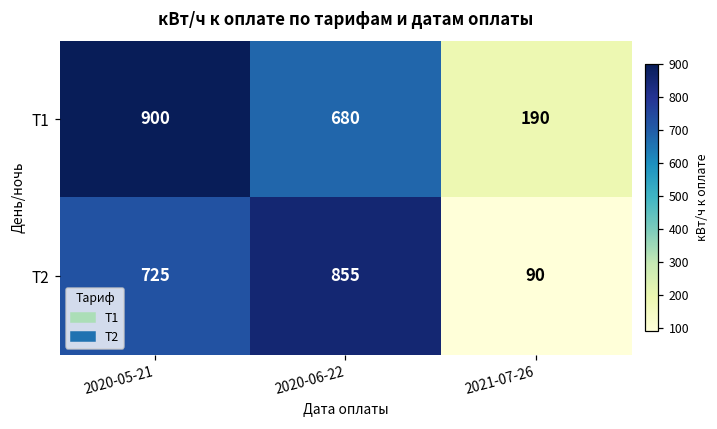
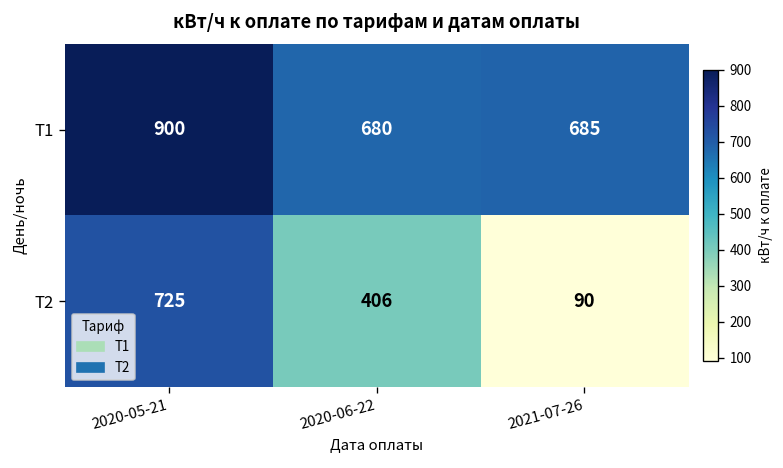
Т1, 2021-07-26: 190 -> 685
Т2, 2020-06-22: 855 -> 406
